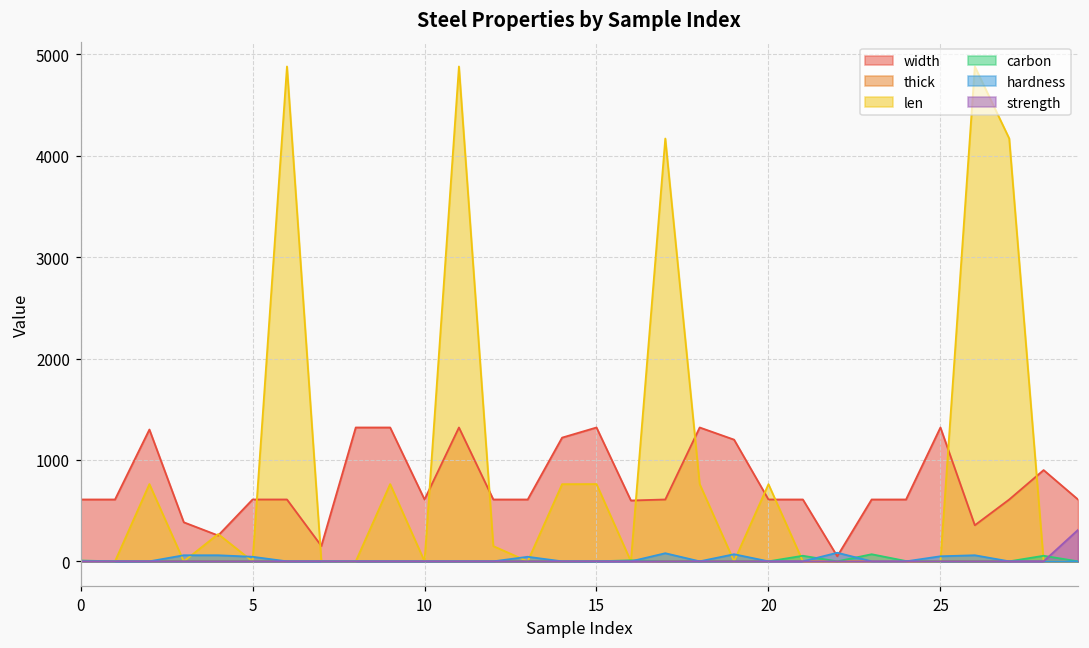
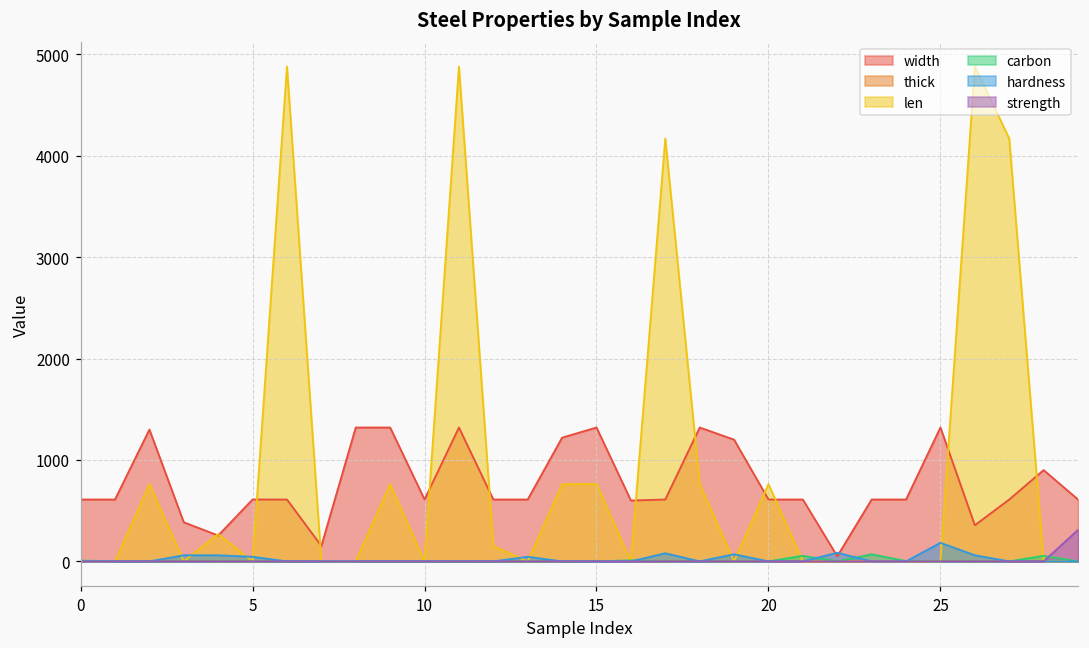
hardness, 25: 100 -> 200
